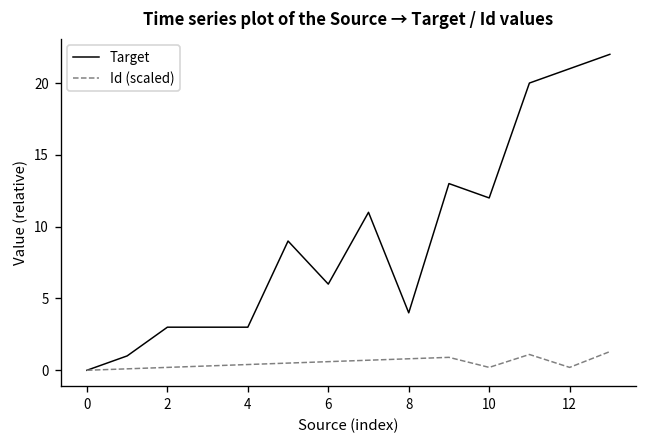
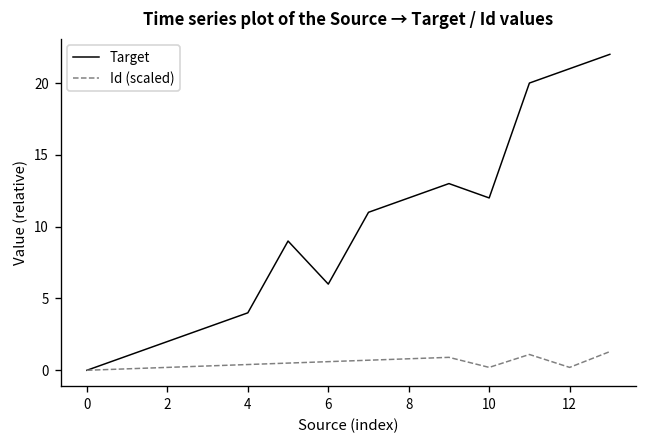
Target, 2: 3.0 -> 2.0
Target, 4: 3.0 -> 4.0
Target, 8: 4.0 -> 12.0
